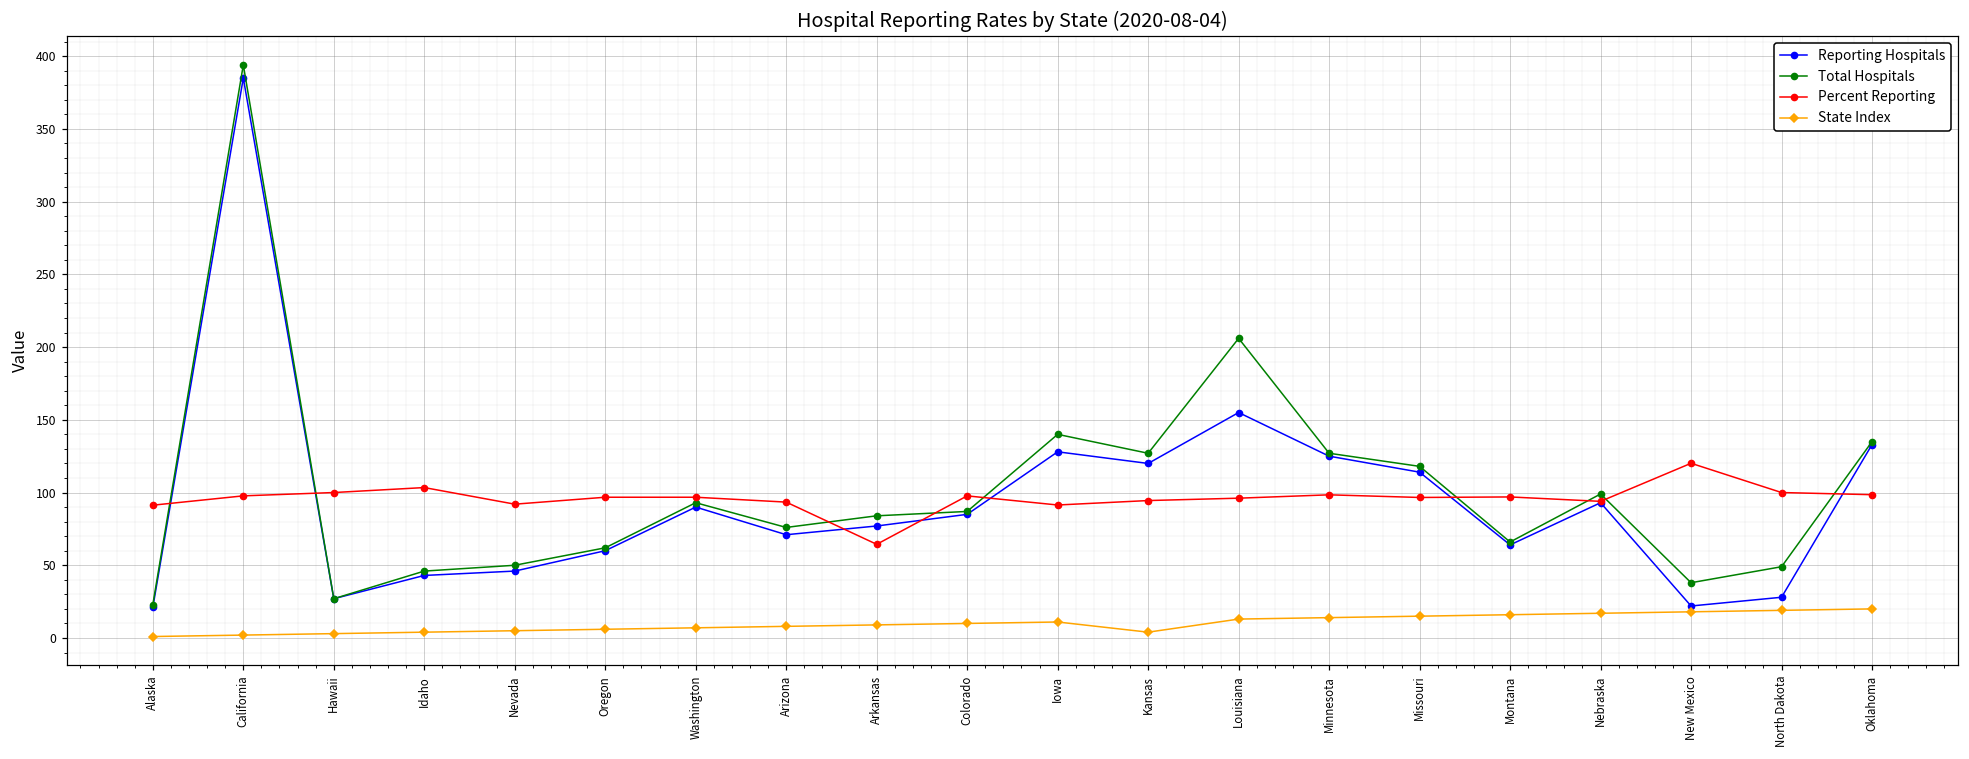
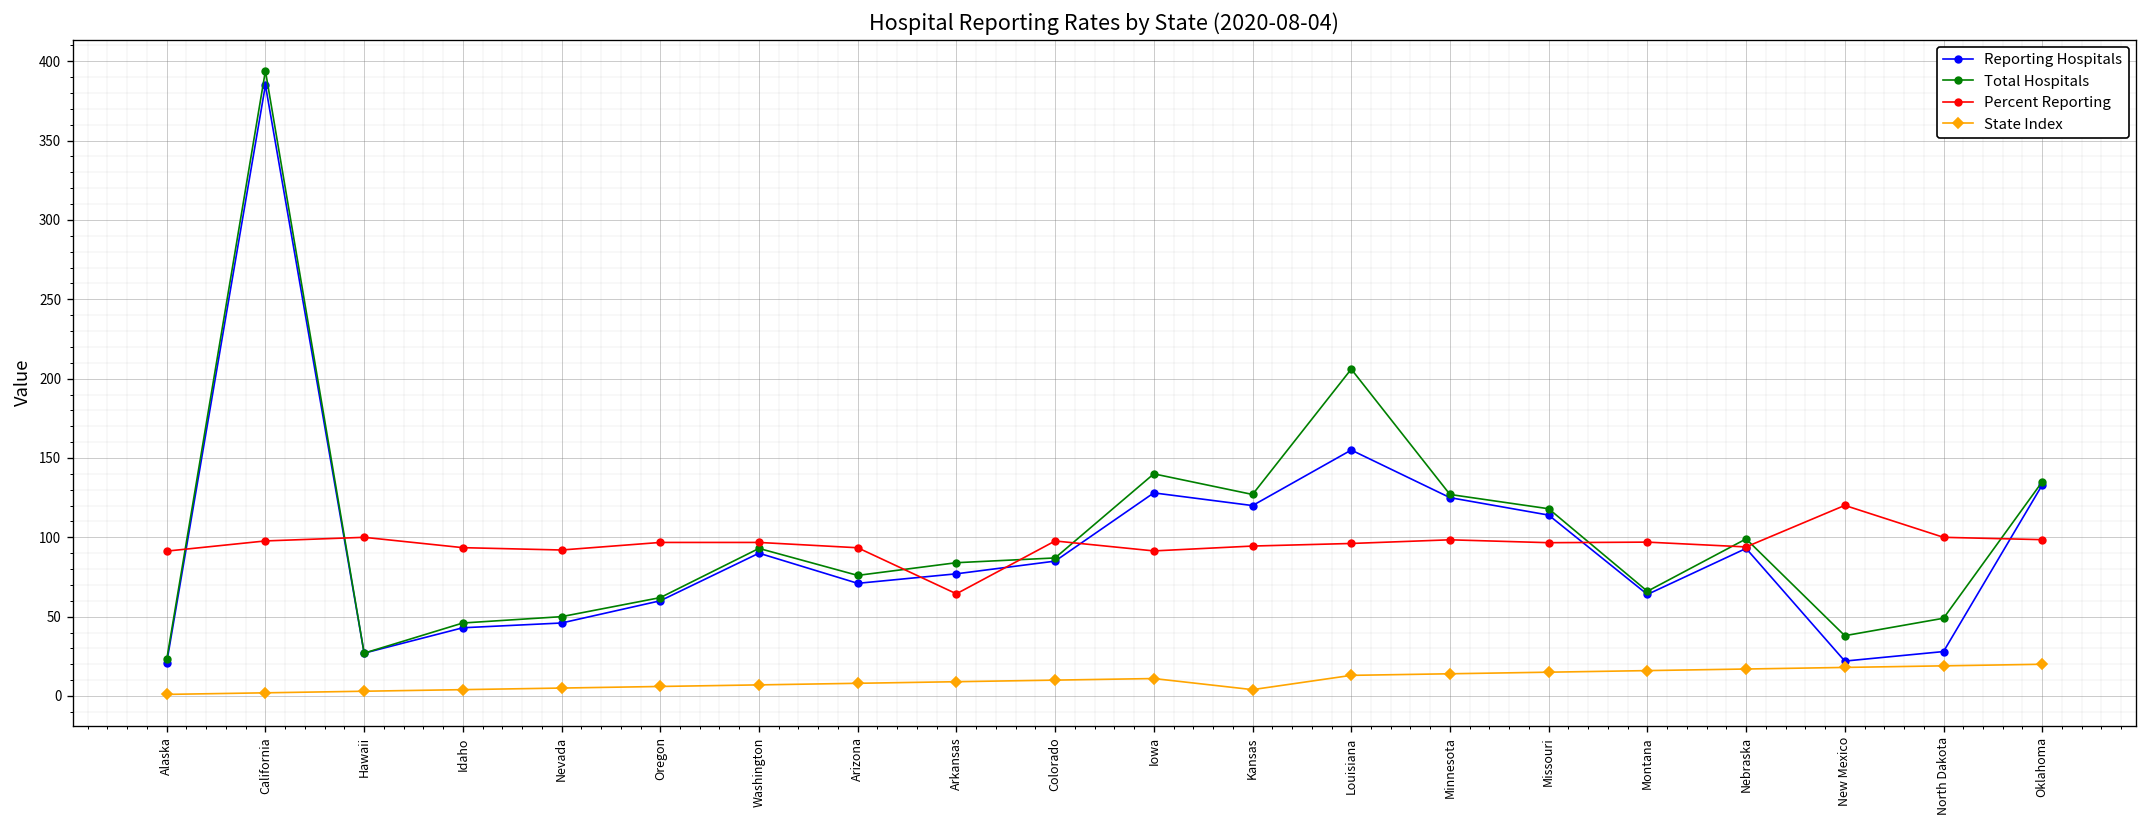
Percent Reporting, Idaho: 103 -> 93
